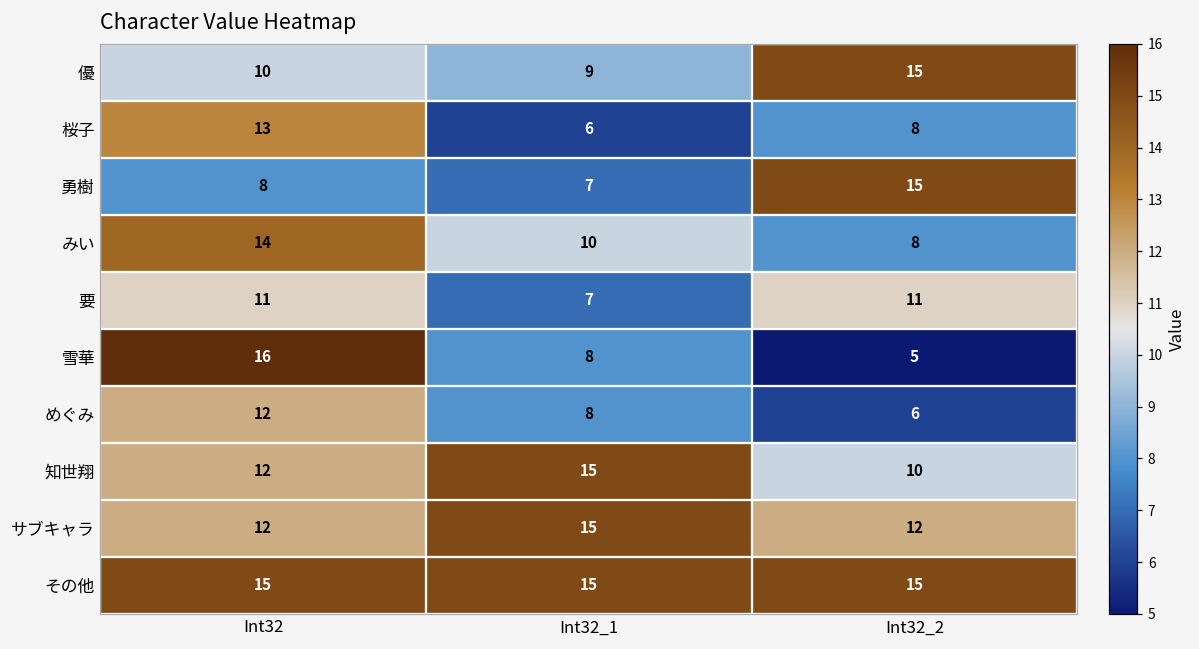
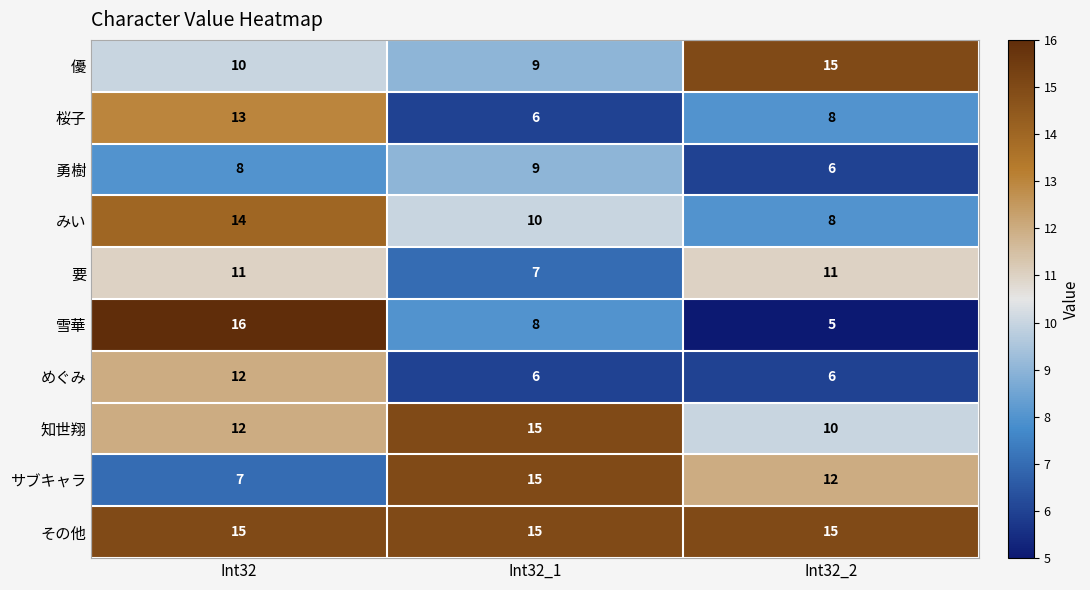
勇樹, Int32_1: 7 -> 9
勇樹, Int32_2: 15 -> 6
めぐみ, Int32_1: 8 -> 6
サブキャラ, Int32: 12 -> 7
